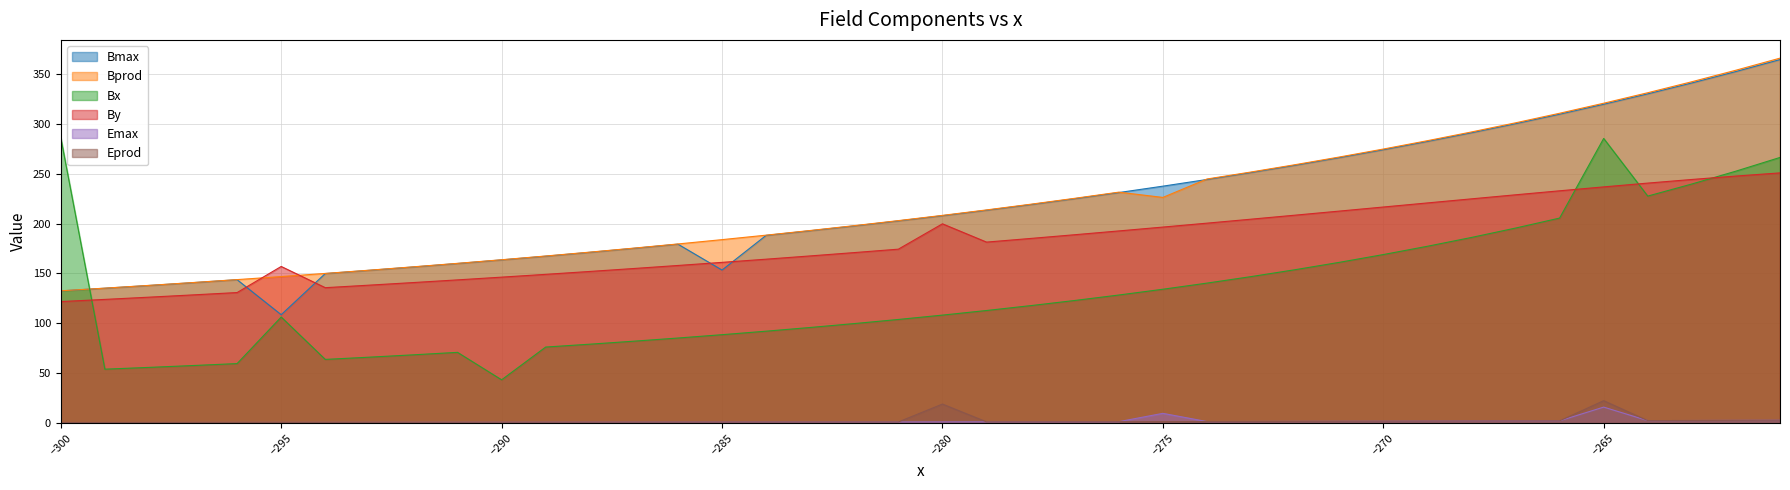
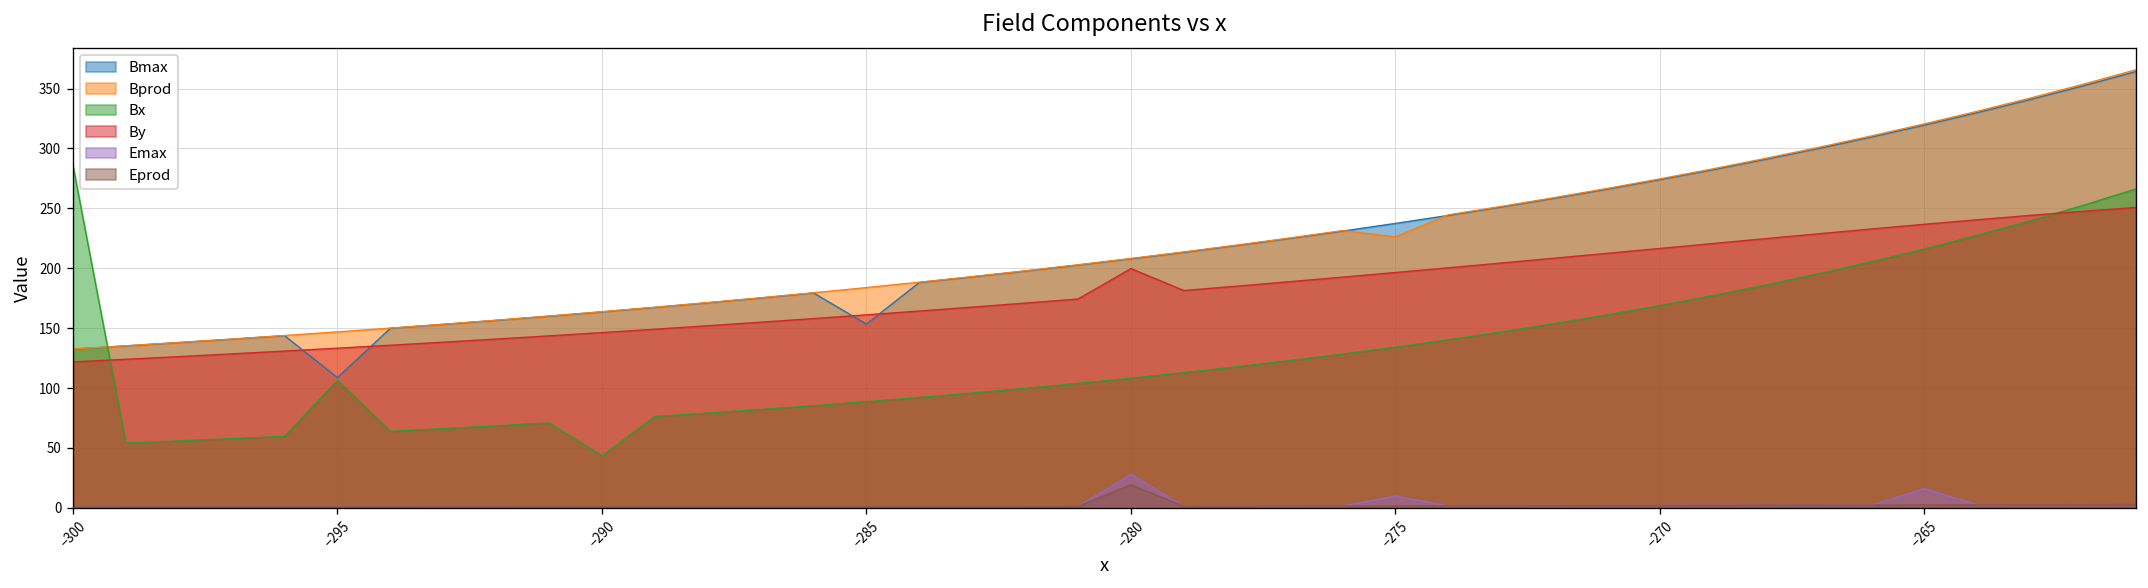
By, −295: 160 -> 130
Emax, −280: 0 -> 30
Bx, −265: 290 -> 220
Eprod, −265: 20 -> 0
